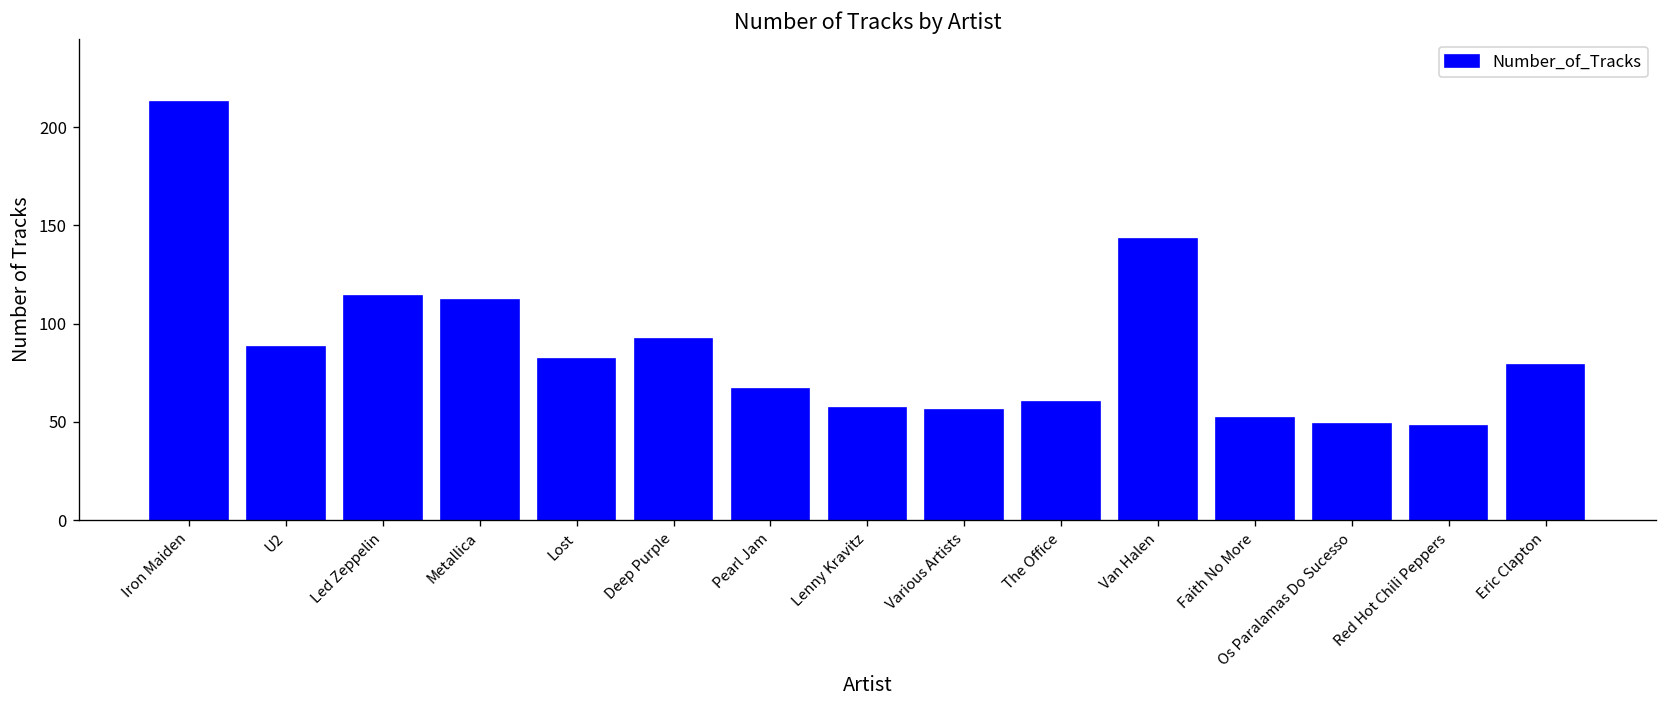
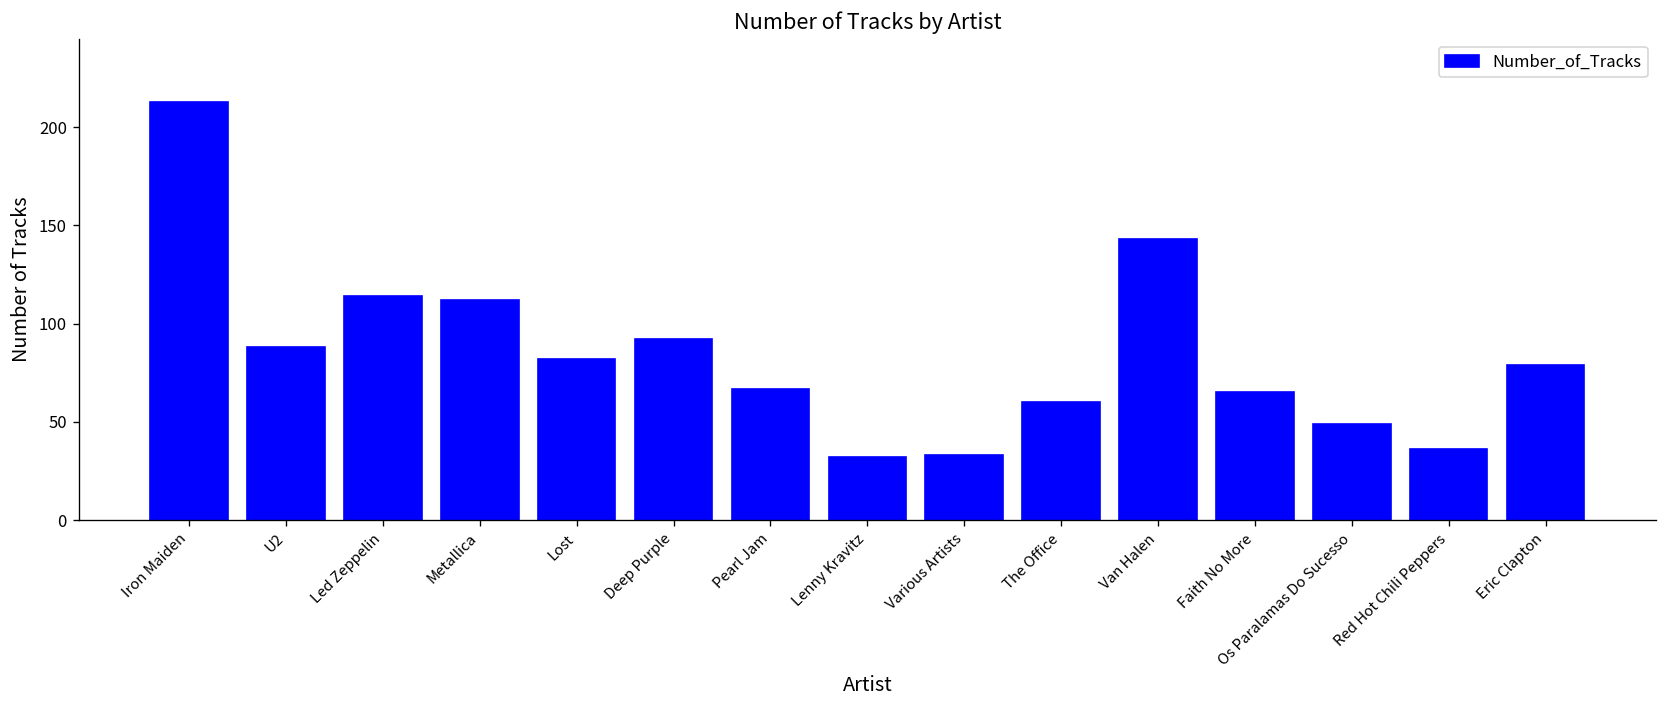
Lenny Kravitz: 57 -> 32
Various Artists: 56 -> 33
Faith No More: 52 -> 65
Red Hot Chili Peppers: 48 -> 36
